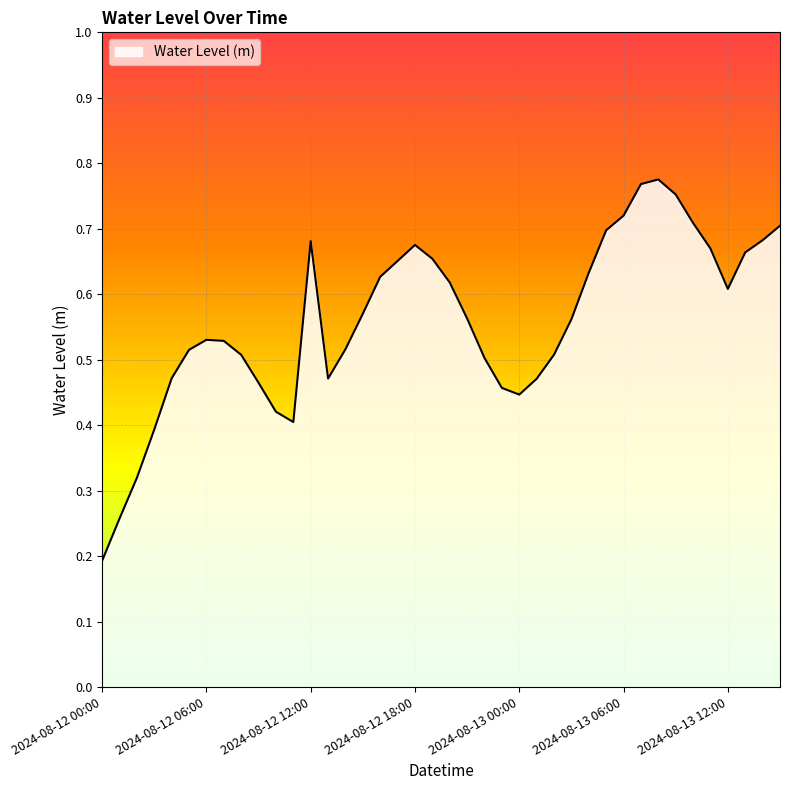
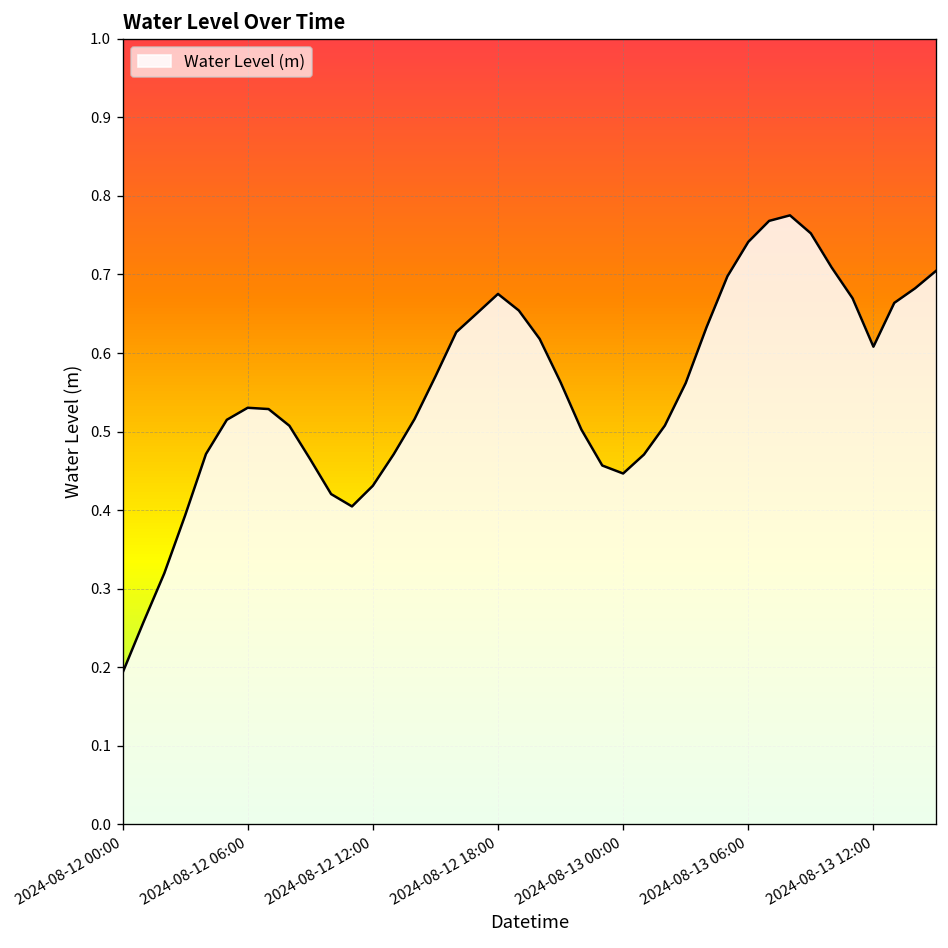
2024-08-12 12:00: 0.68 -> 0.43
2024-08-13 06:00: 0.72 -> 0.74
